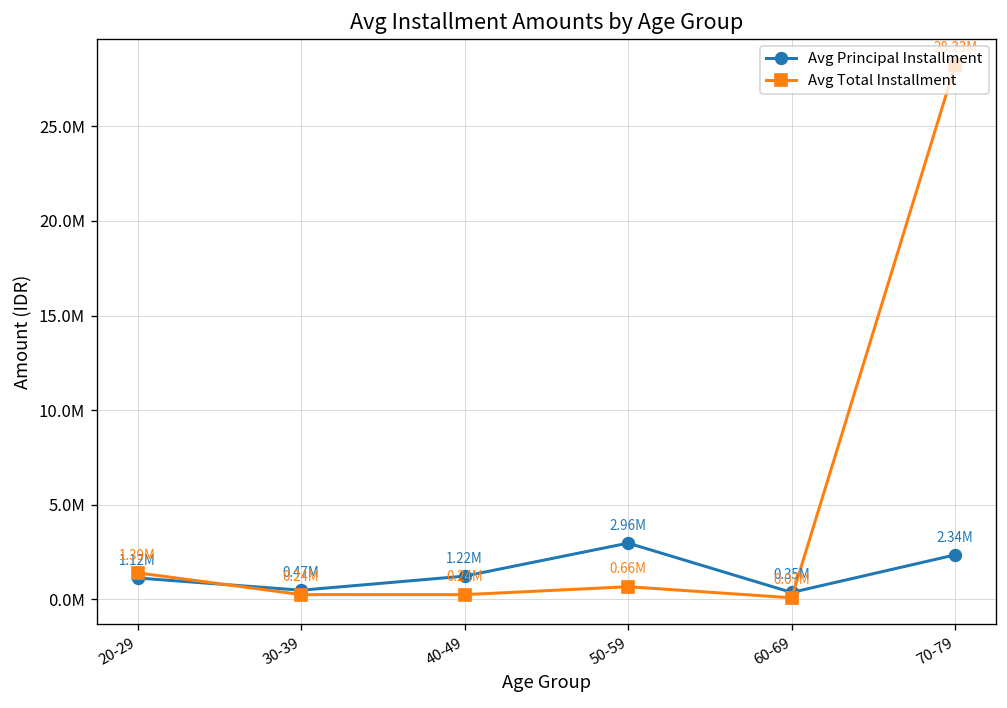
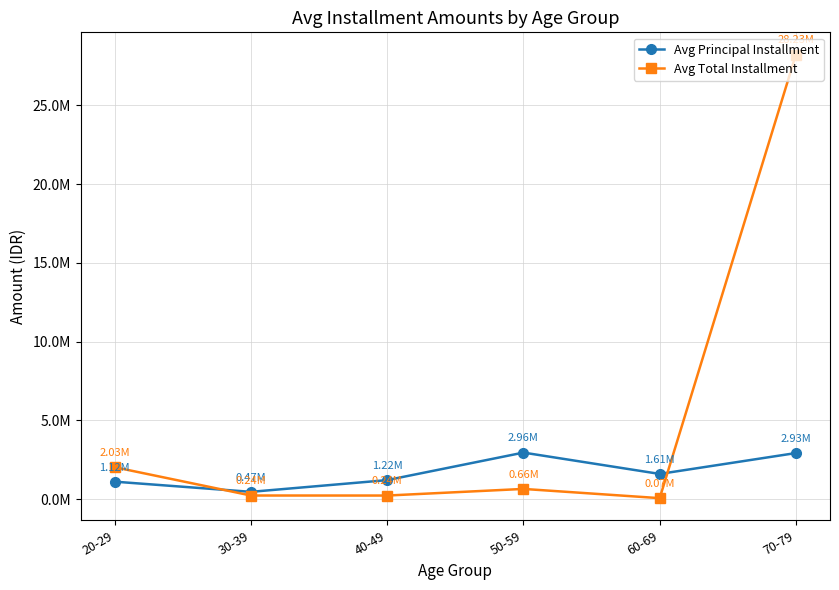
Avg Total Installment, 20-29: 1.39M -> 2.03M
Avg Principal Installment, 60-69: 0.35M -> 1.61M
Avg Principal Installment, 70-79: 2.34M -> 2.93M
